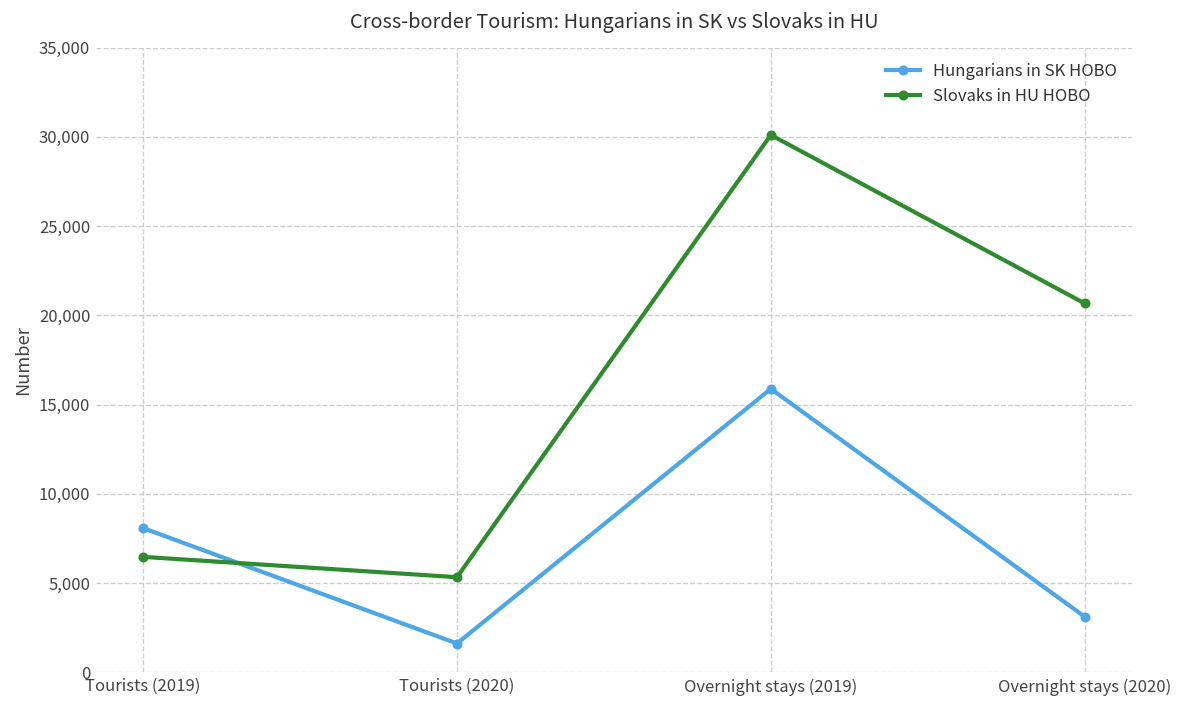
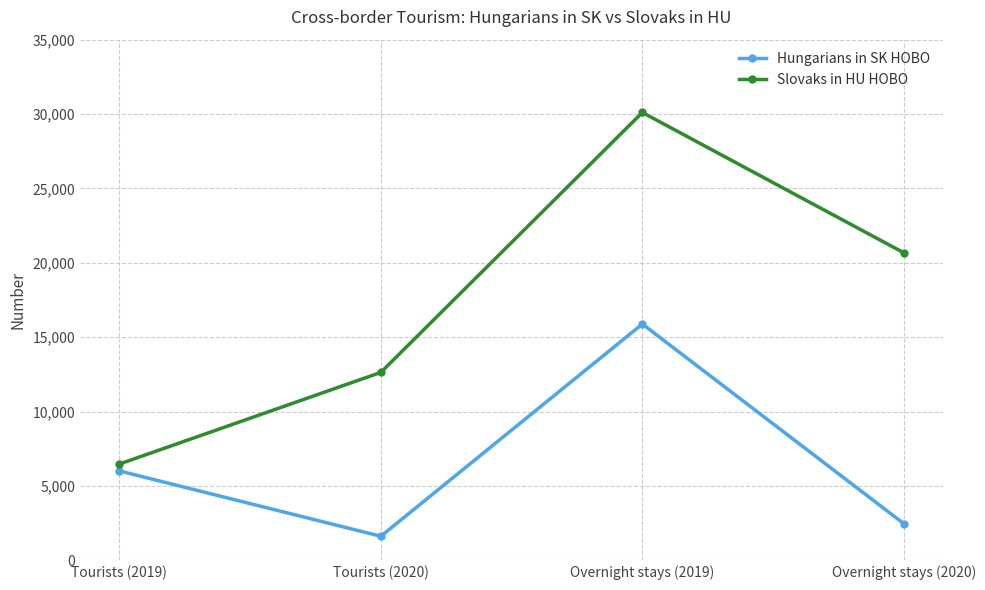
Hungarians in SK HOBO, Tourists (2019): 8,100 -> 6,000
Slovaks in HU HOBO, Tourists (2020): 5,300 -> 12,600
Hungarians in SK HOBO, Overnight stays (2020): 3,100 -> 2,500
